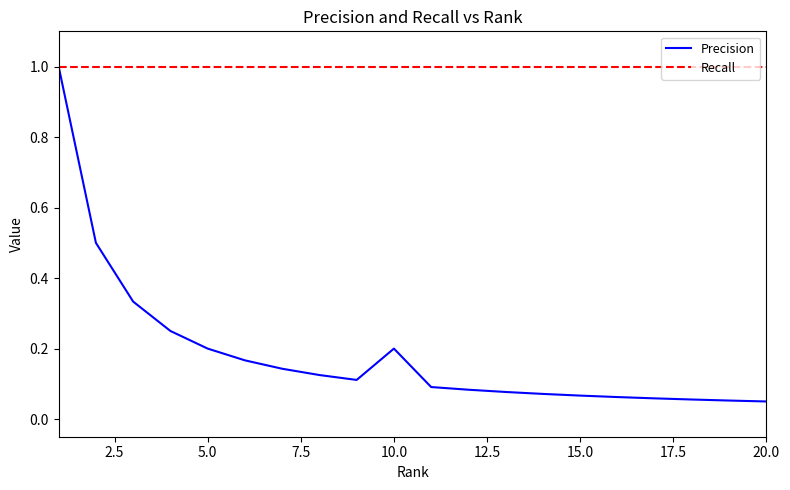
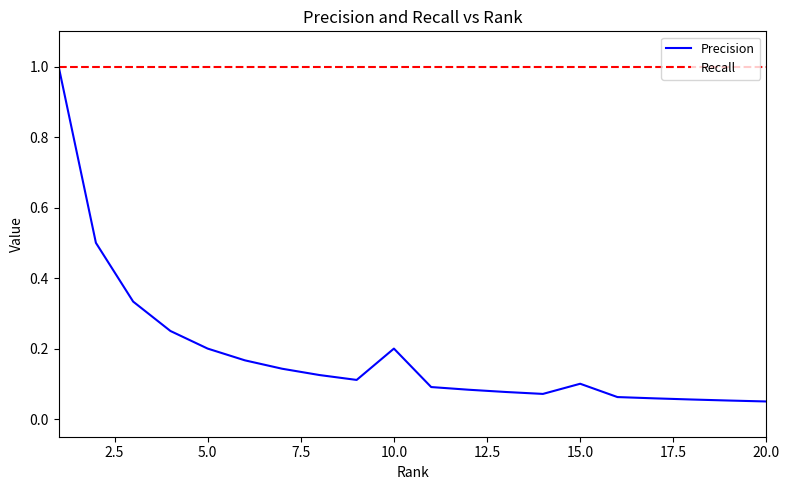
Precision, 15.0: 0.07 -> 0.10
